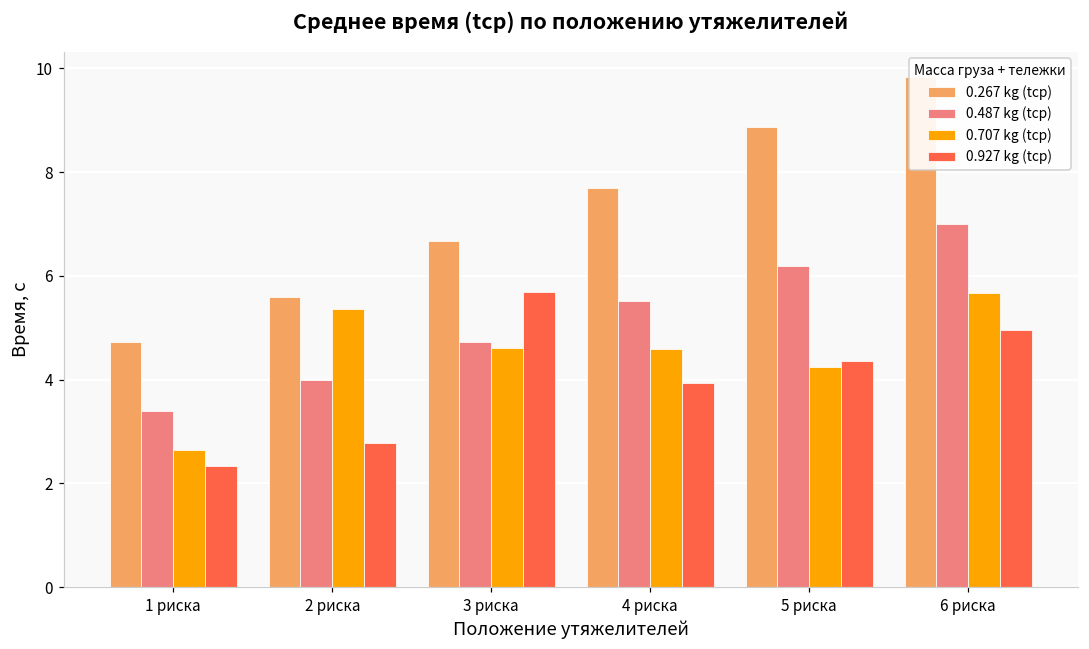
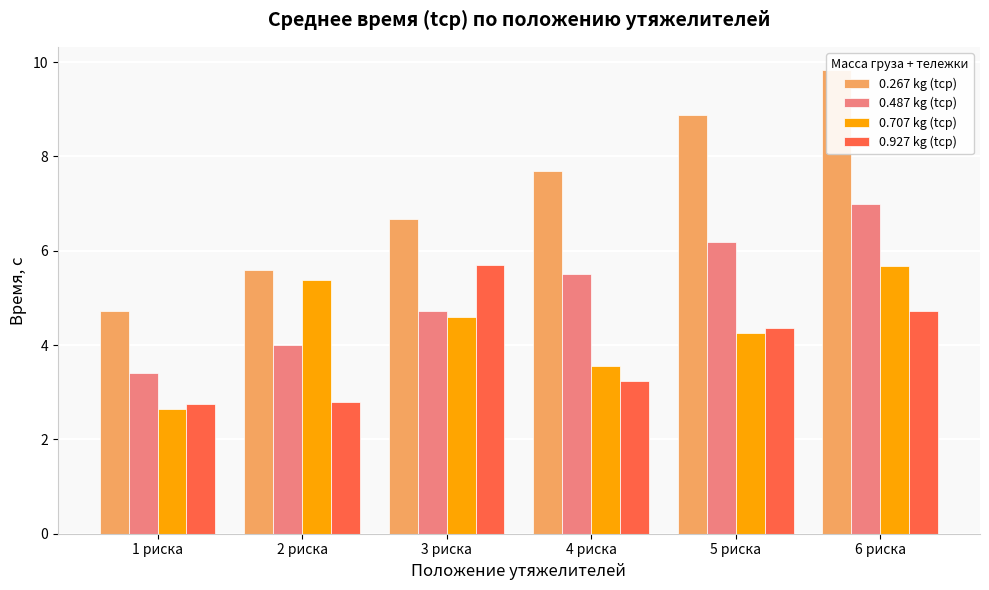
0.927 kg (tcp), 1 риска: 2.3 -> 2.8
0.707 kg (tcp), 4 риска: 4.6 -> 3.6
0.927 kg (tcp), 4 риска: 3.9 -> 3.2
0.927 kg (tcp), 6 риска: 4.9 -> 4.7
